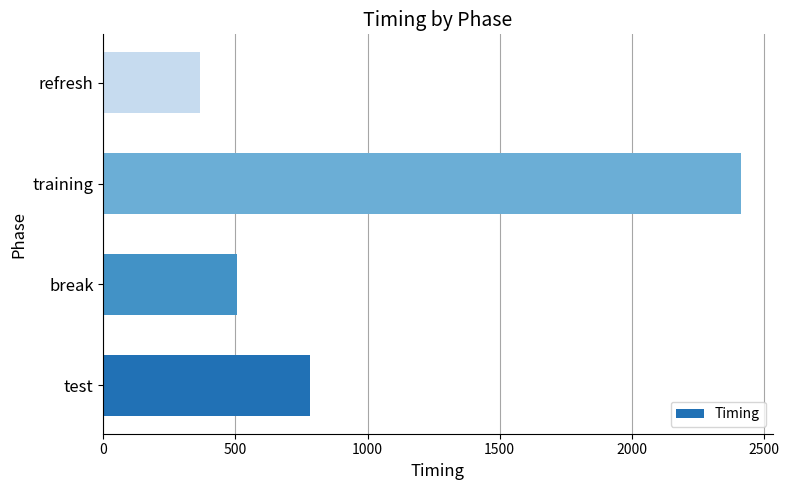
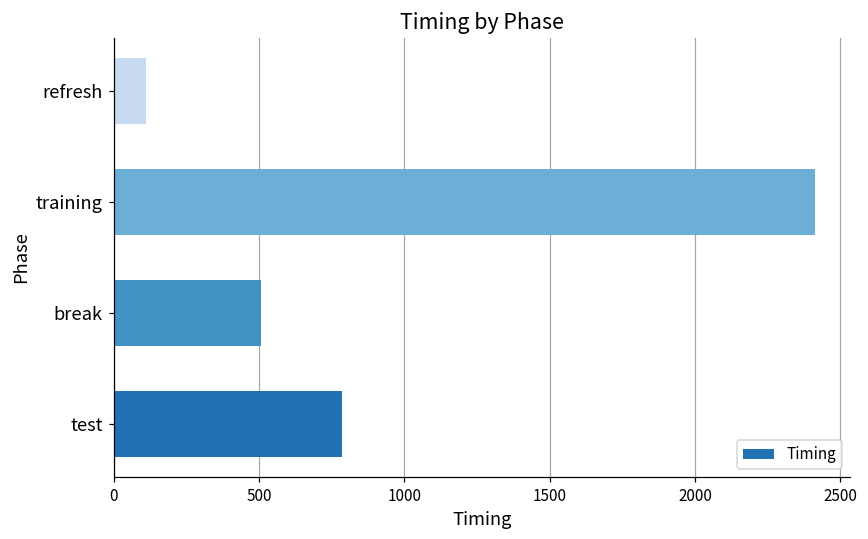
refresh: 370 -> 110
